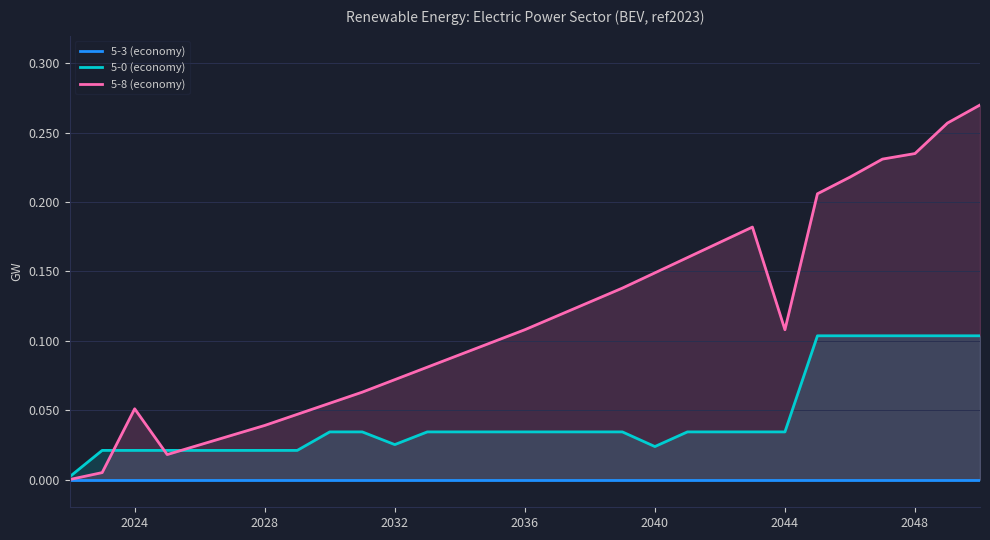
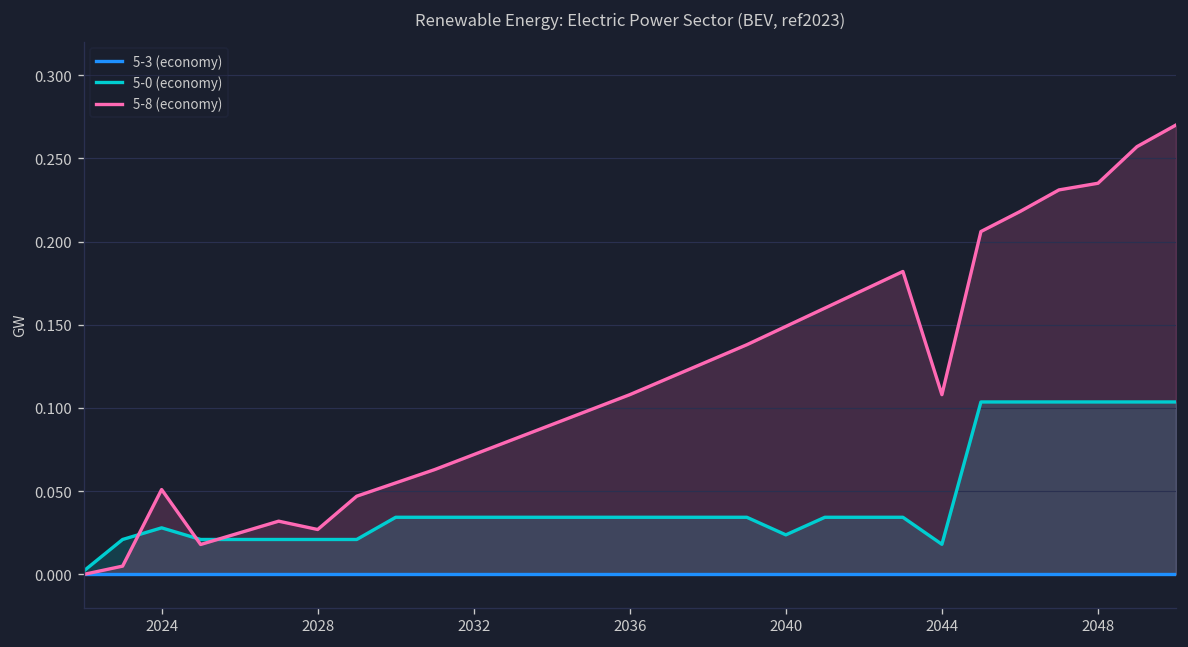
5-0 (economy), 2024: 0.021 -> 0.028
5-8 (economy), 2028: 0.039 -> 0.027
5-0 (economy), 2032: 0.025 -> 0.034
5-0 (economy), 2044: 0.034 -> 0.018
